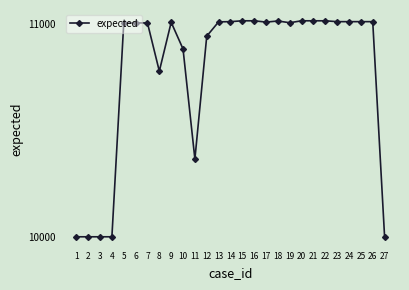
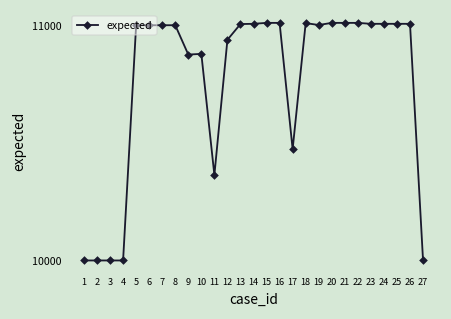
8: 10780 -> 11000
9: 11010 -> 10880
17: 11010 -> 10480
